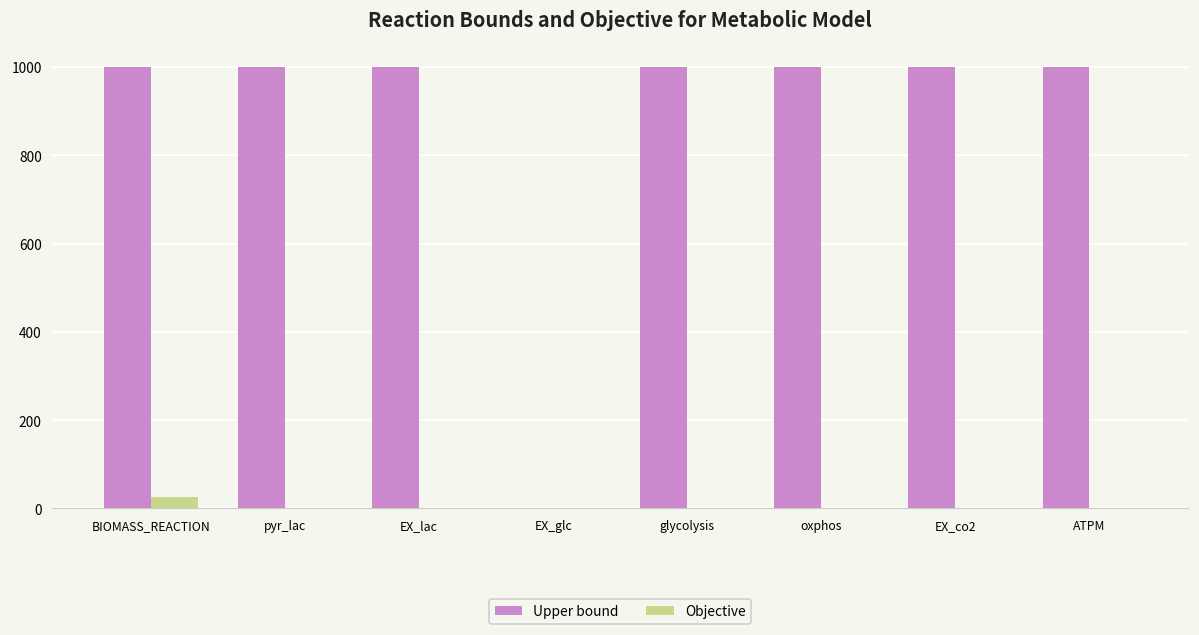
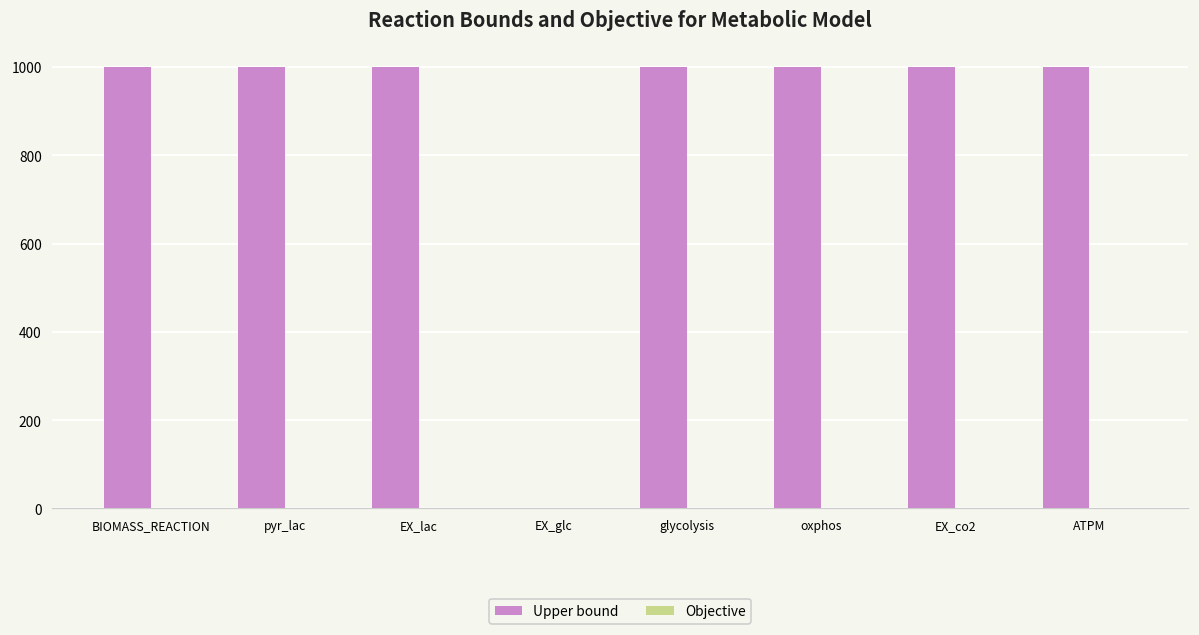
Objective, BIOMASS_REACTION: 30 -> 0
